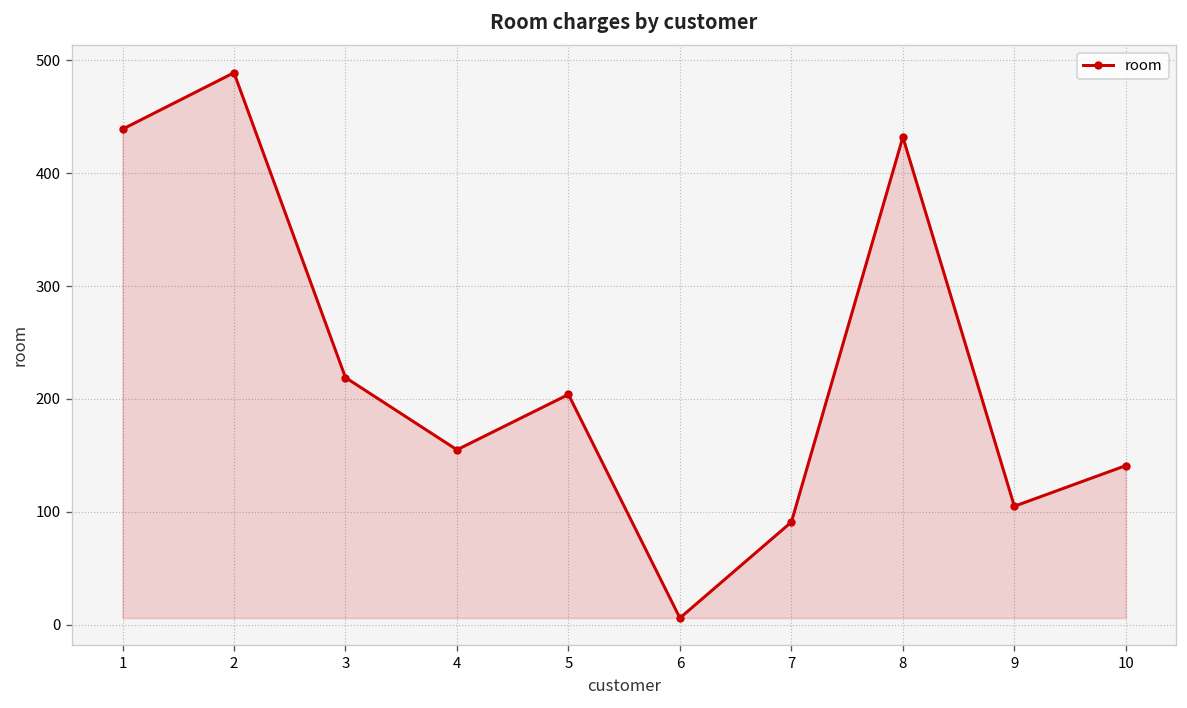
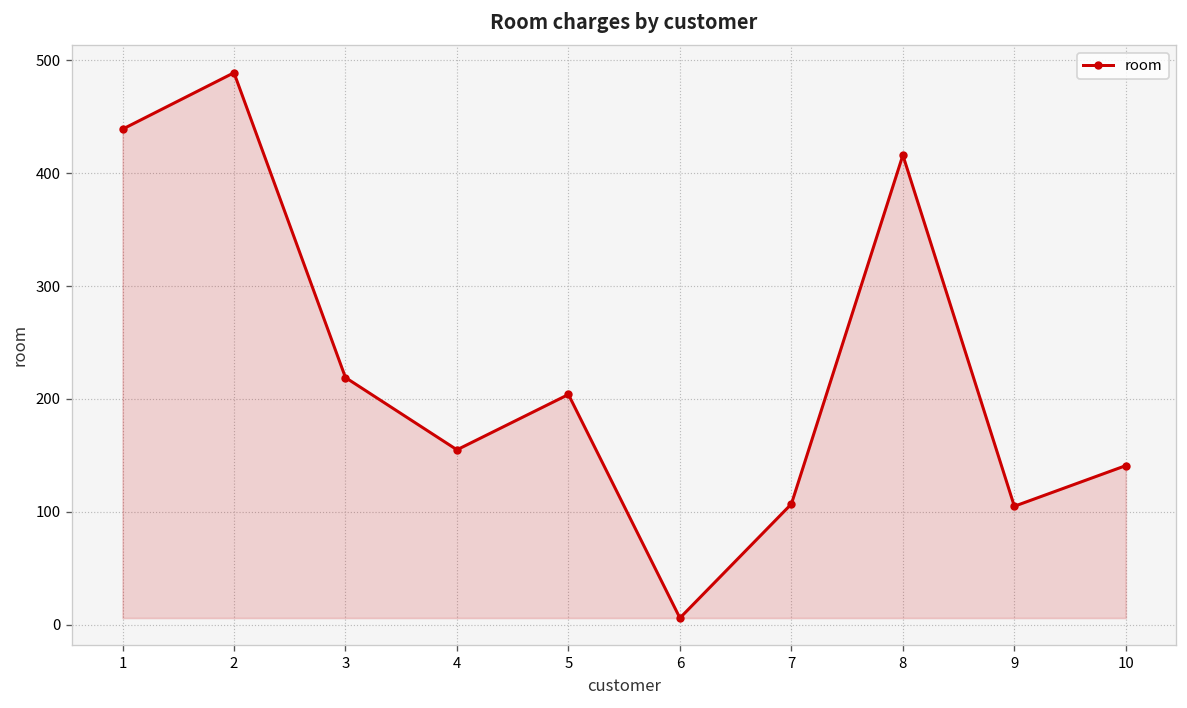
7: 90 -> 110
8: 430 -> 420
